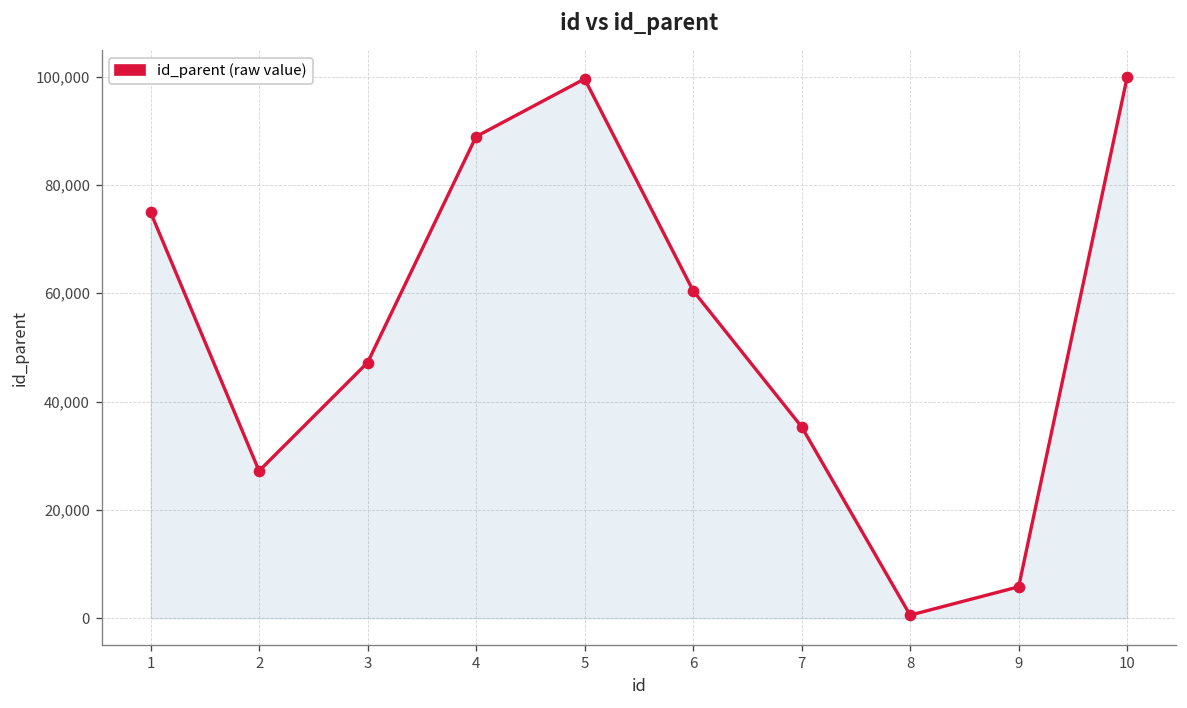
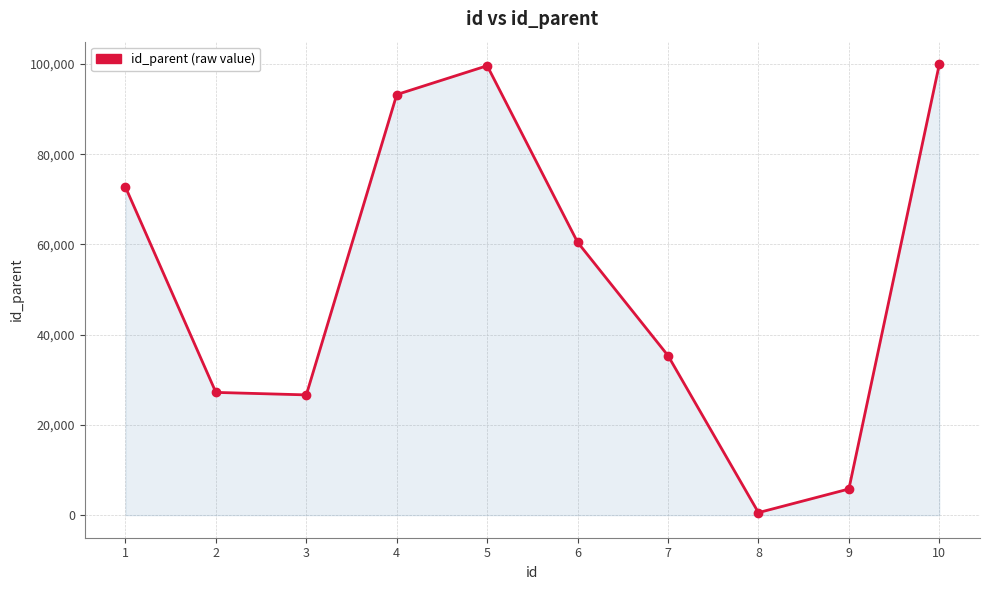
1: 75,000 -> 73,000
3: 47,000 -> 27,000
4: 89,000 -> 93,000
